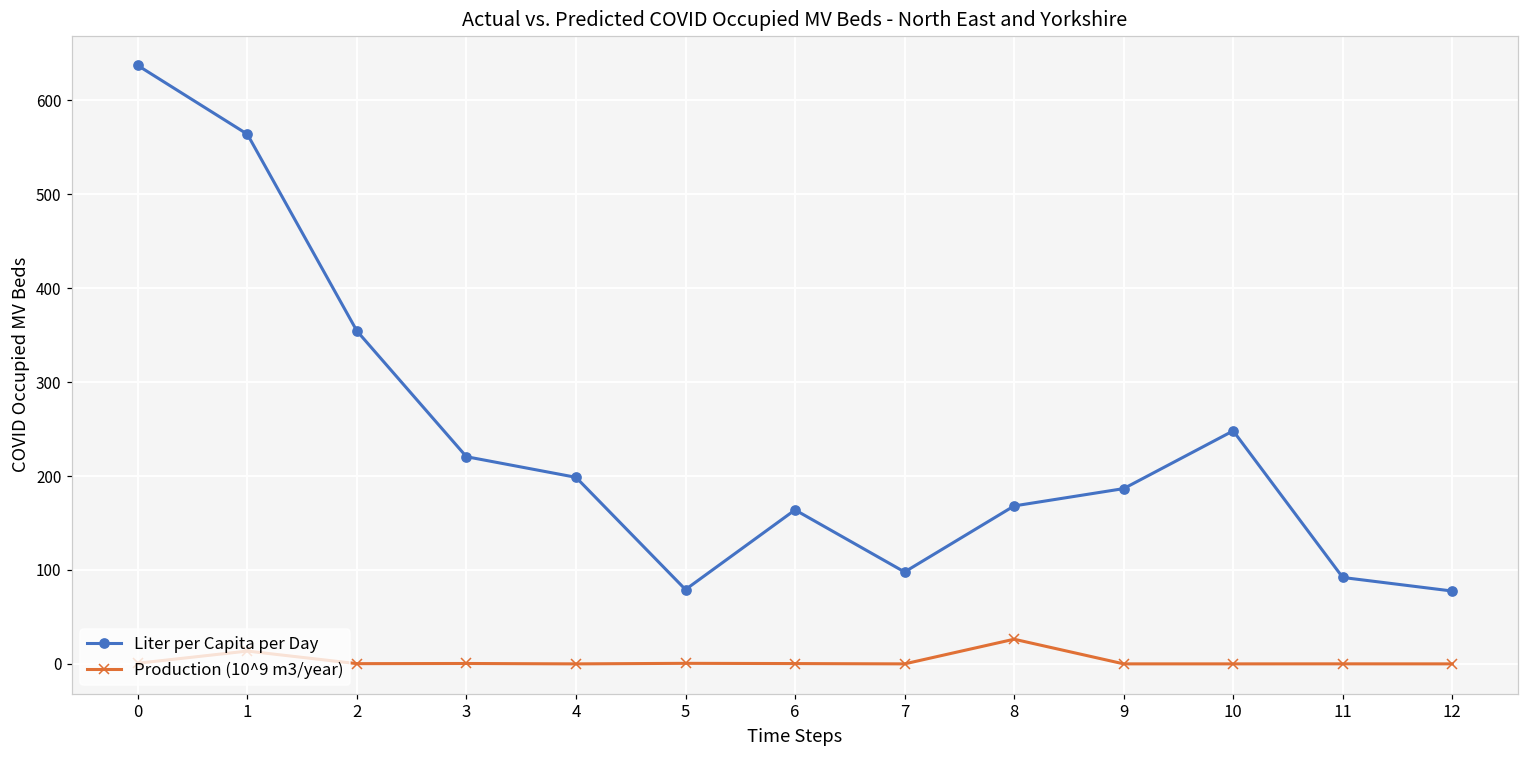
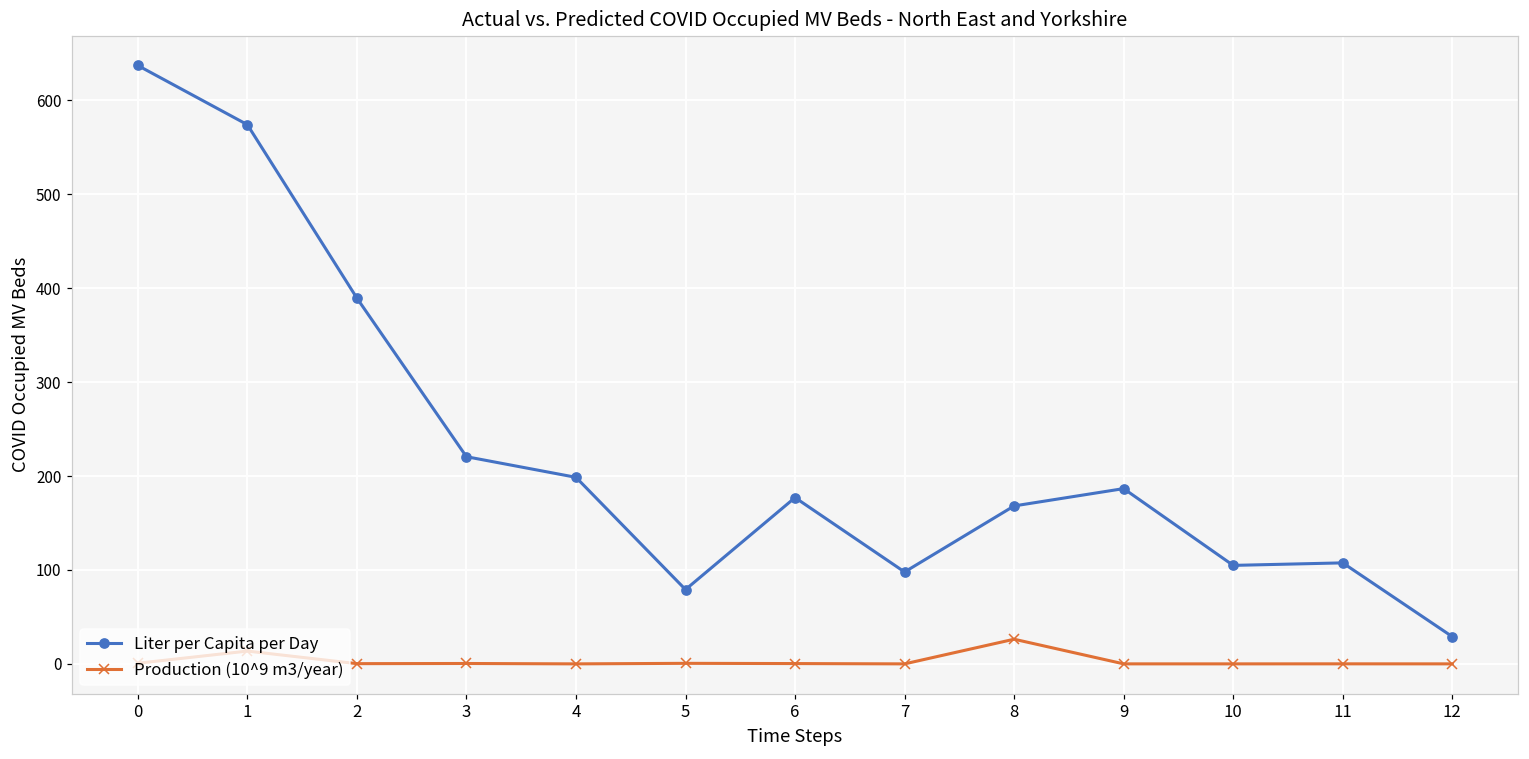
Liter per Capita per Day, 1: 560 -> 570
Liter per Capita per Day, 2: 350 -> 390
Liter per Capita per Day, 6: 160 -> 180
Liter per Capita per Day, 10: 250 -> 100
Liter per Capita per Day, 11: 90 -> 110
Liter per Capita per Day, 12: 80 -> 30
